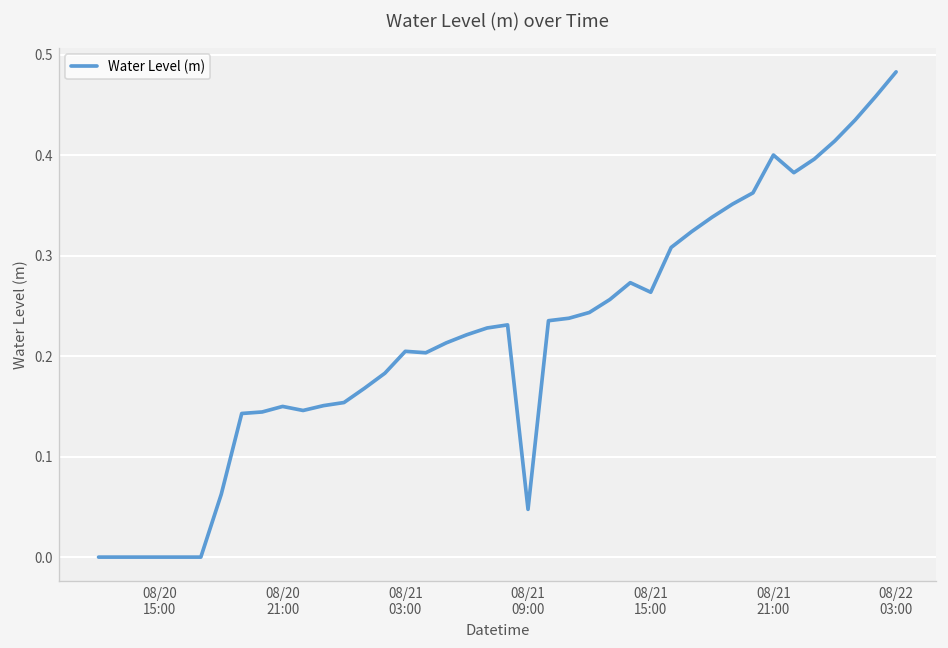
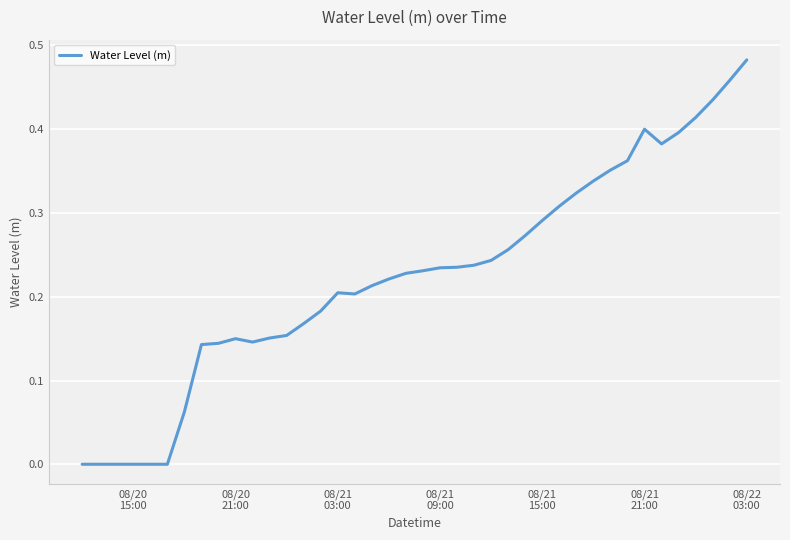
08/21 09:00: 0.05 -> 0.23
08/21 15:00: 0.26 -> 0.29
